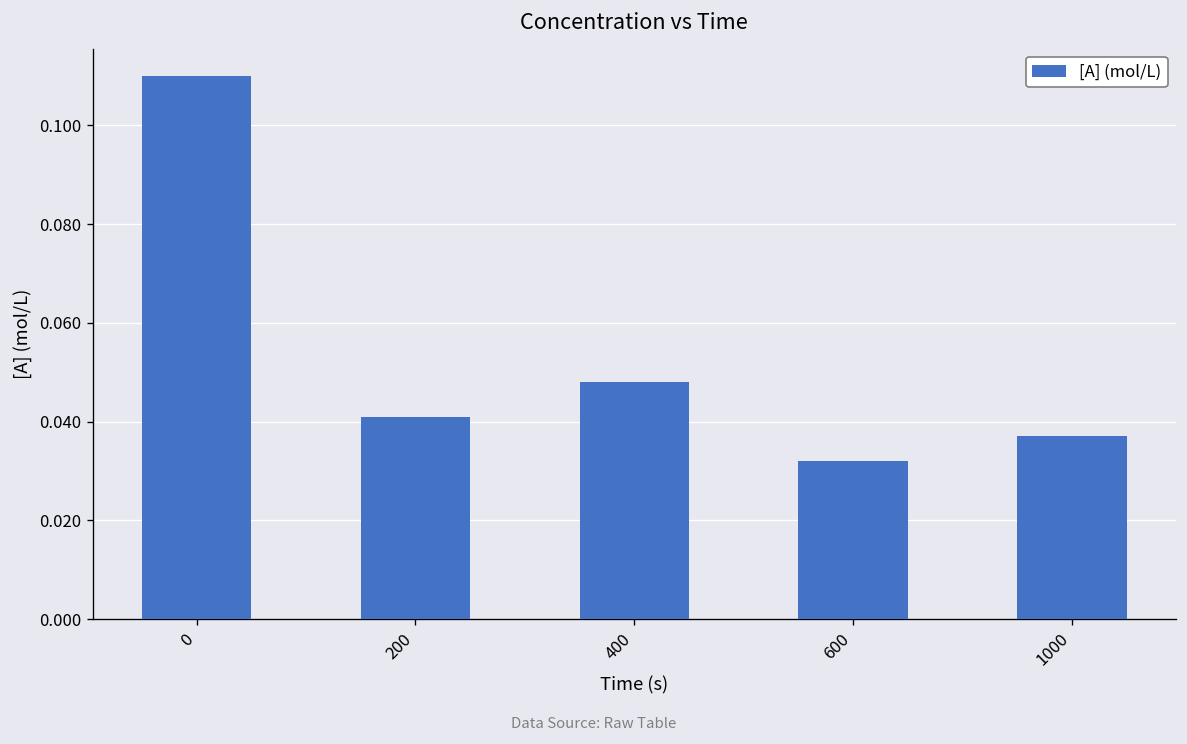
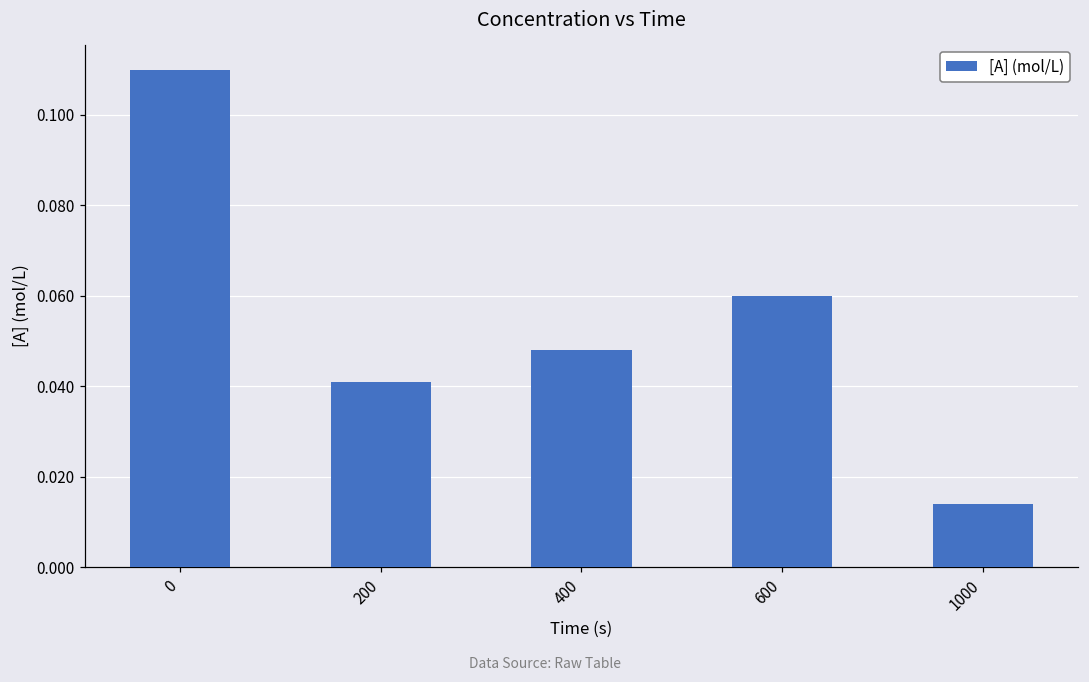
600: 0.032 -> 0.060
1000: 0.037 -> 0.014
